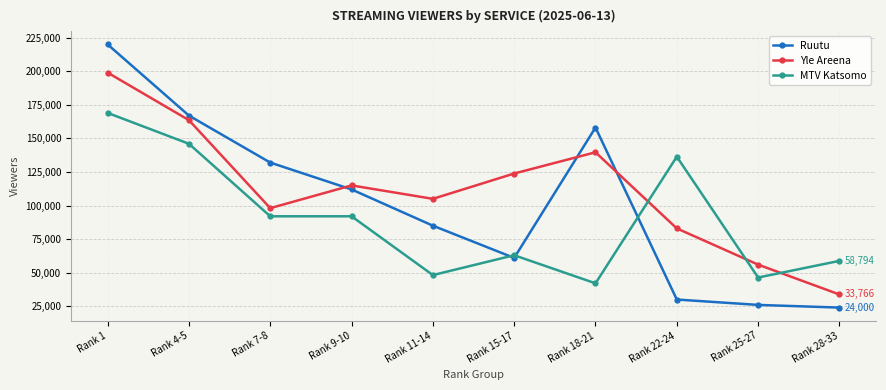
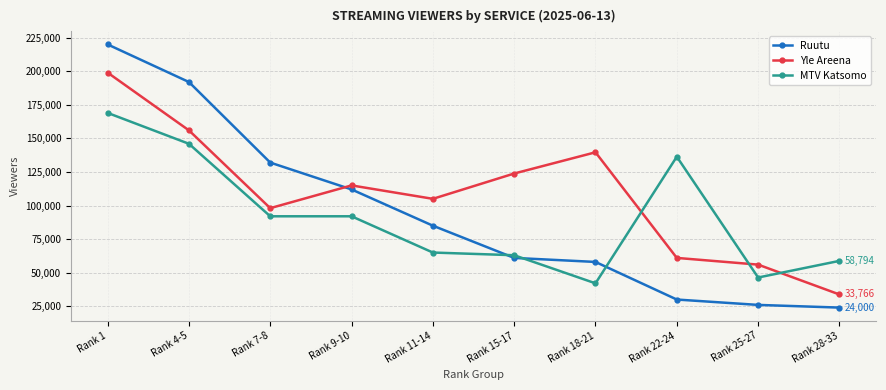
Ruutu, Rank 4-5: 167,000 -> 192,000
Yle Areena, Rank 4-5: 164,000 -> 156,000
MTV Katsomo, Rank 11-14: 48,000 -> 65,000
Ruutu, Rank 18-21: 158,000 -> 58,000
Yle Areena, Rank 22-24: 83,000 -> 61,000
